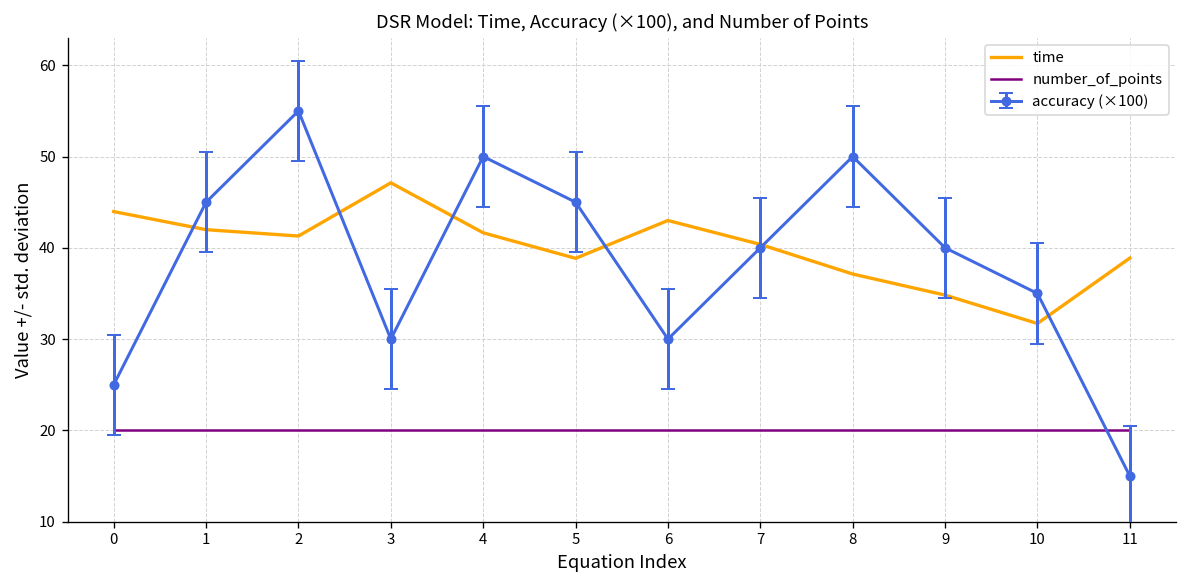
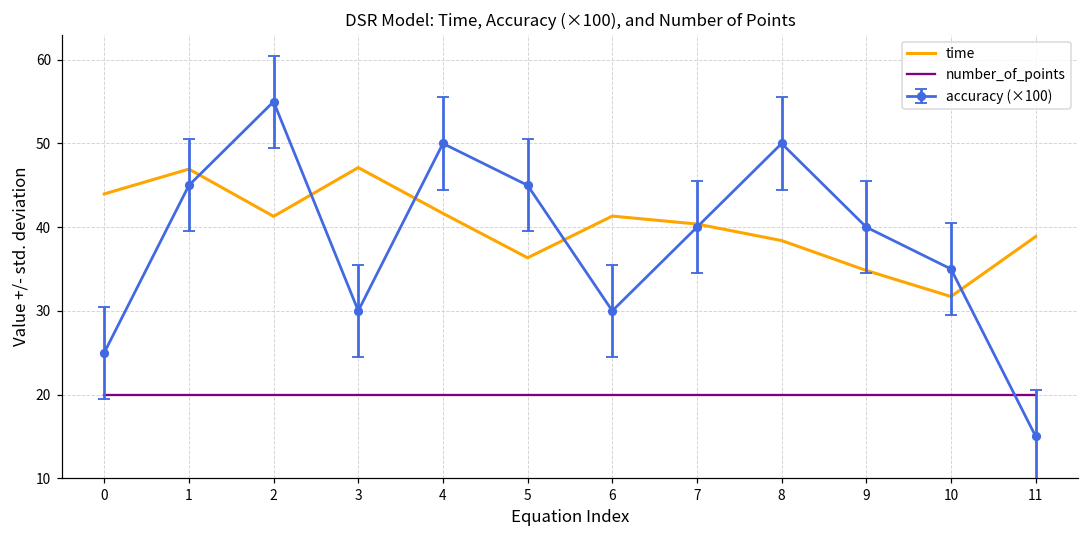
time, 1: 42 -> 47
time, 5: 39 -> 36
time, 6: 43 -> 41
time, 8: 37 -> 38
